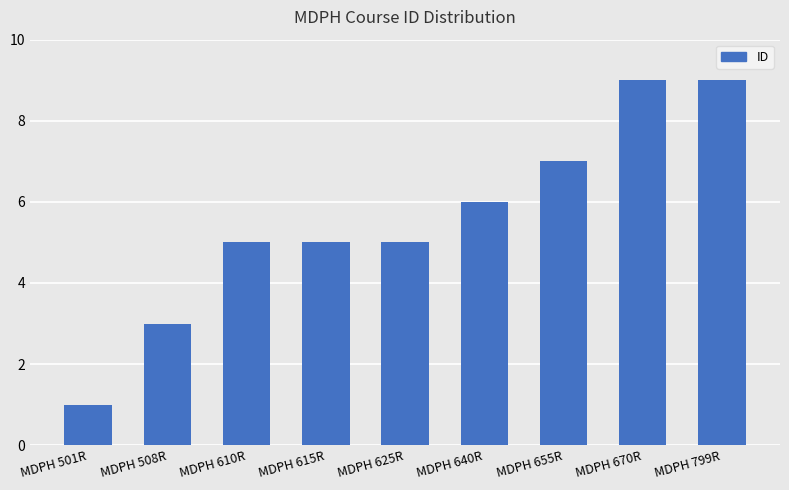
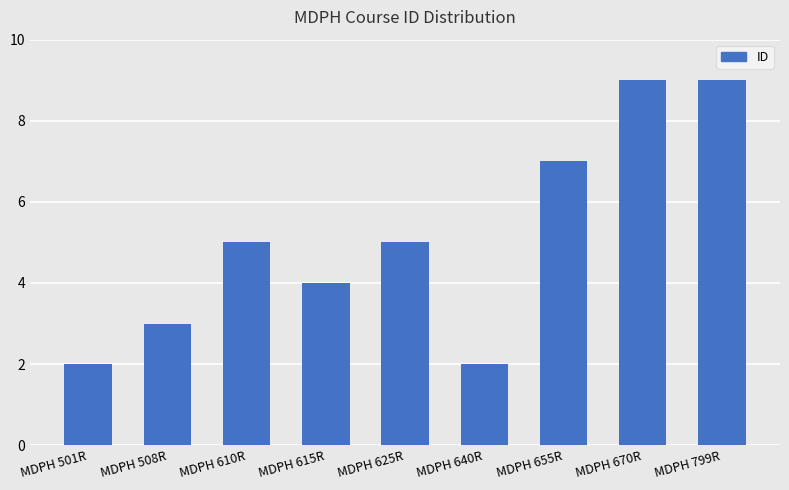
MDPH 501R: 1 -> 2
MDPH 615R: 5 -> 4
MDPH 640R: 6 -> 2
